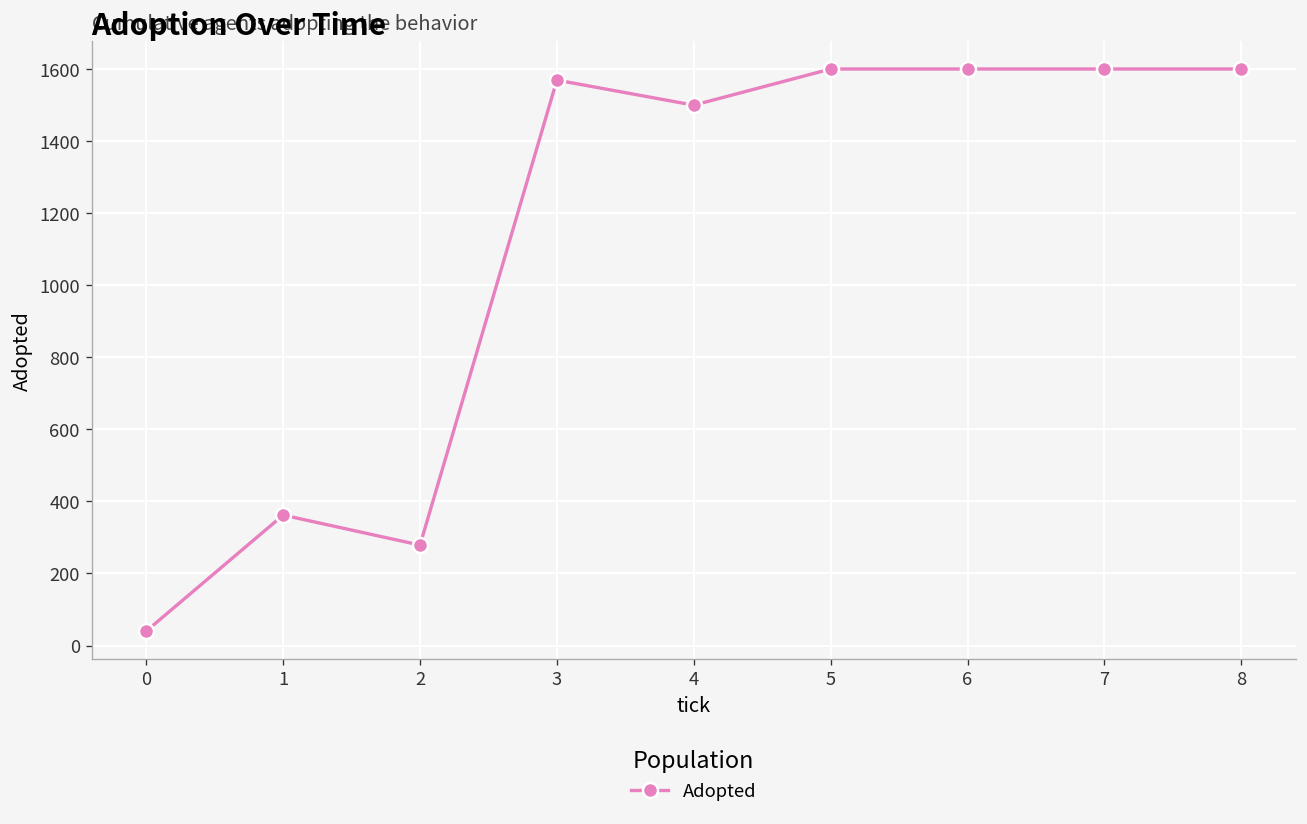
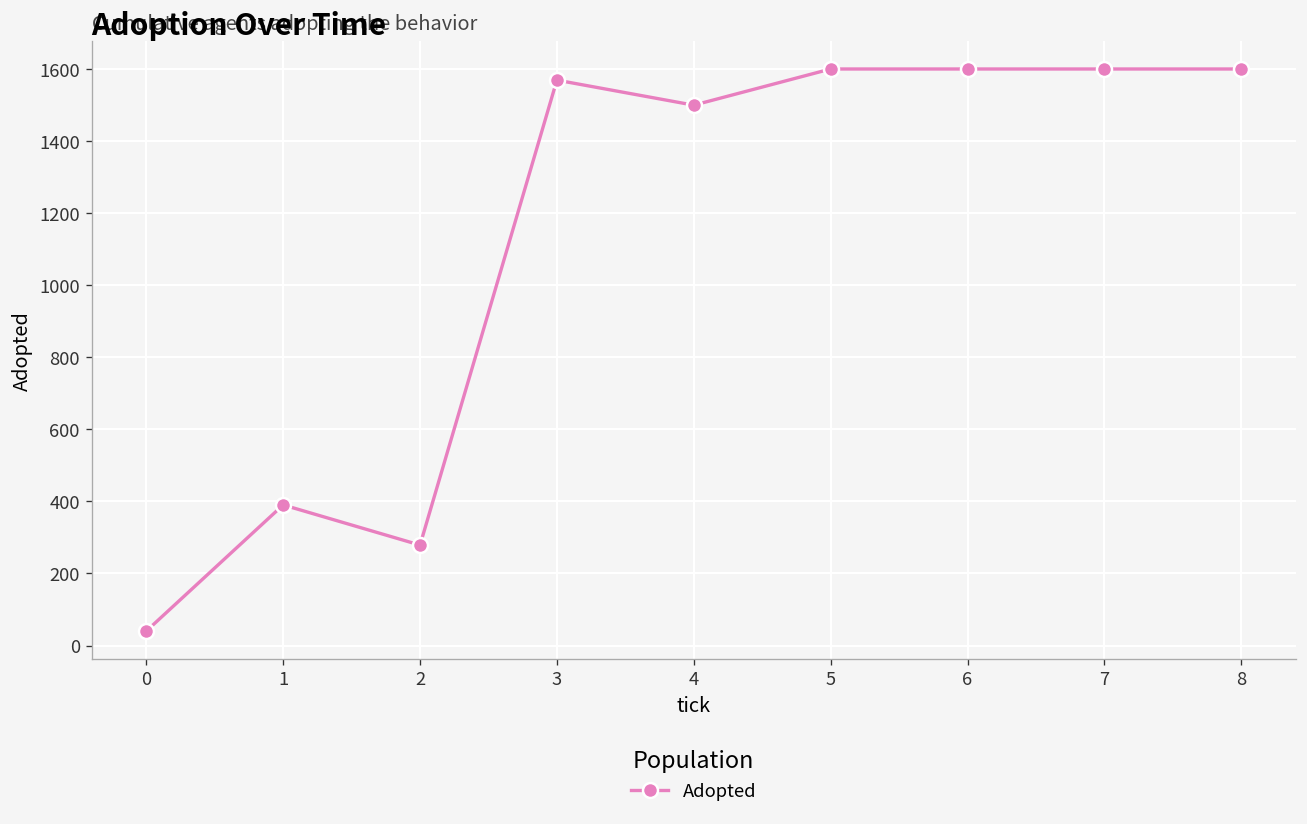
1: 360 -> 390
